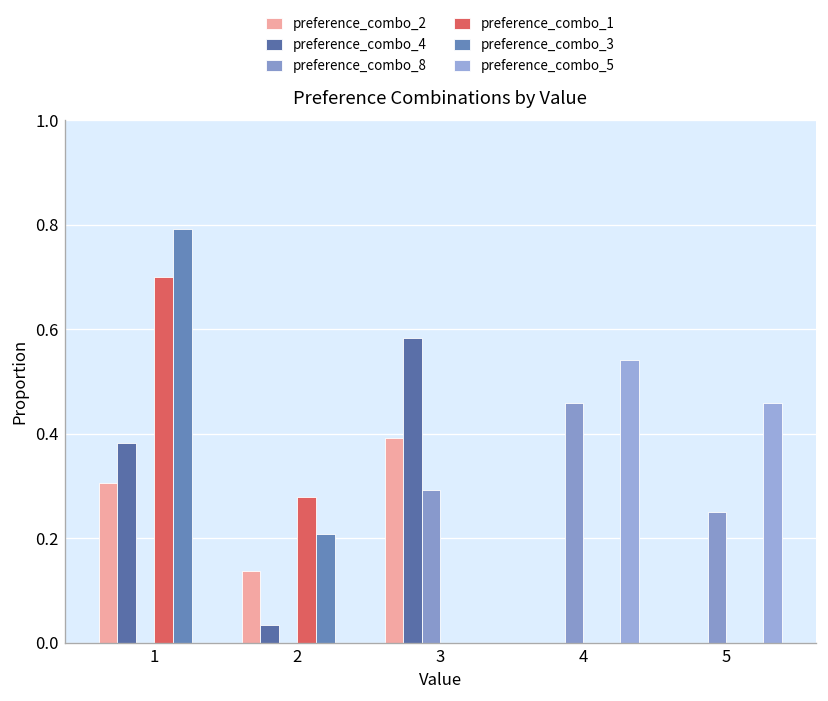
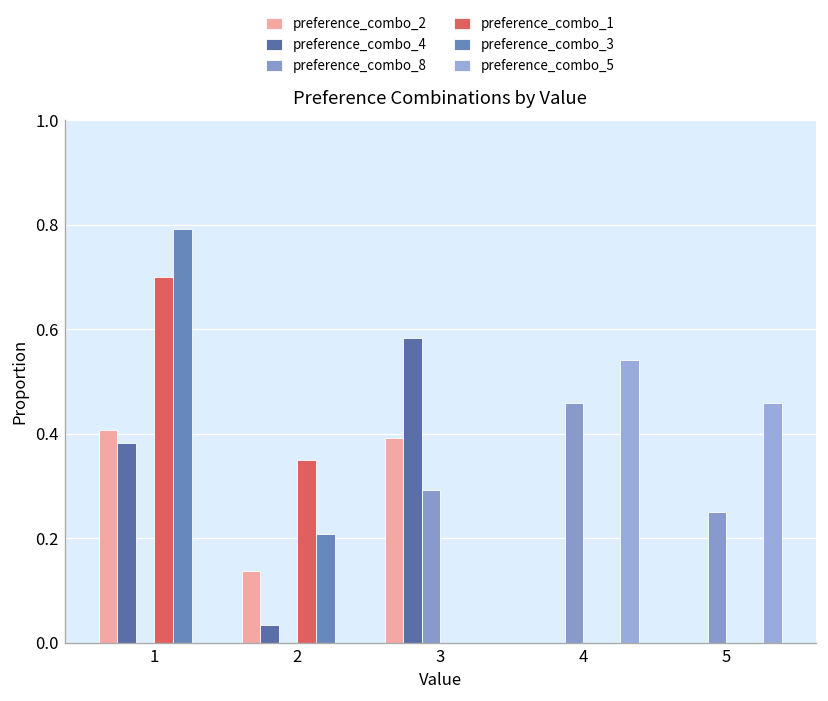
preference_combo_2, 1: 0.31 -> 0.41
preference_combo_1, 2: 0.28 -> 0.35
